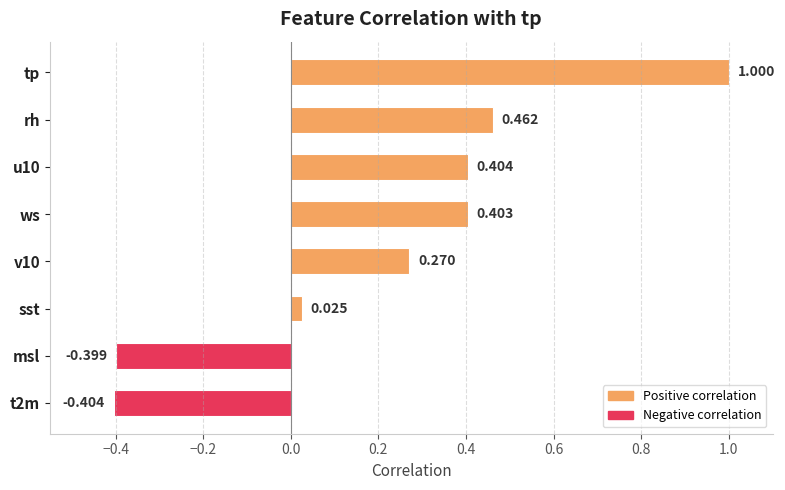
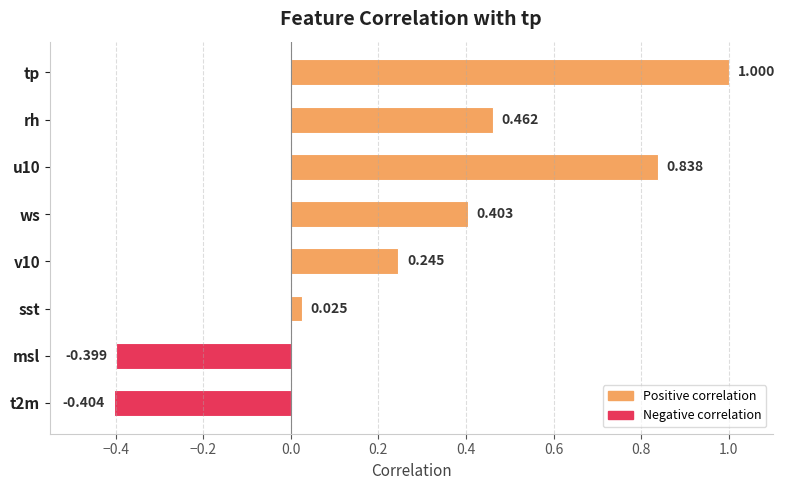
u10: 0.404 -> 0.838
v10: 0.270 -> 0.245
